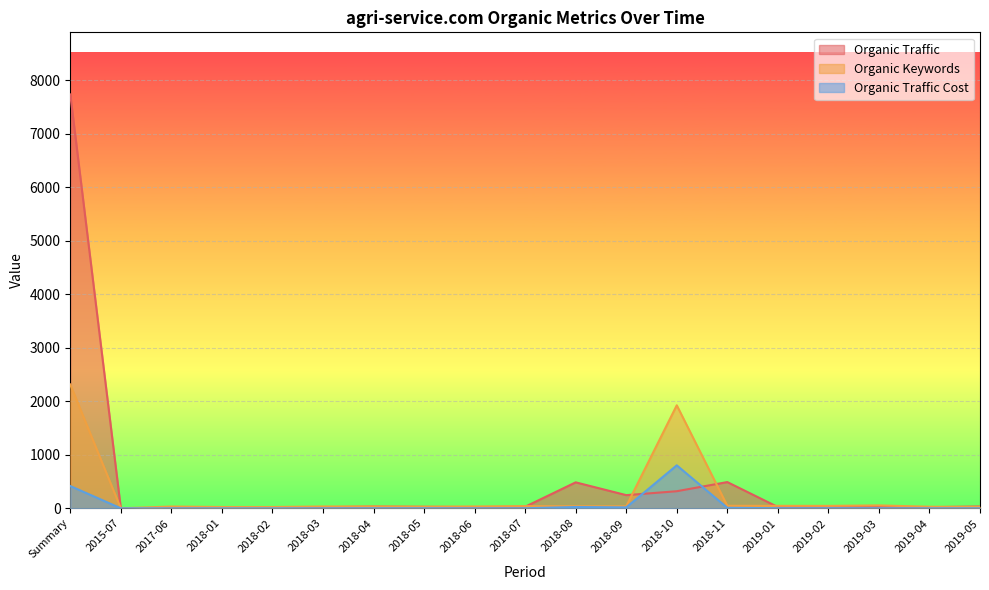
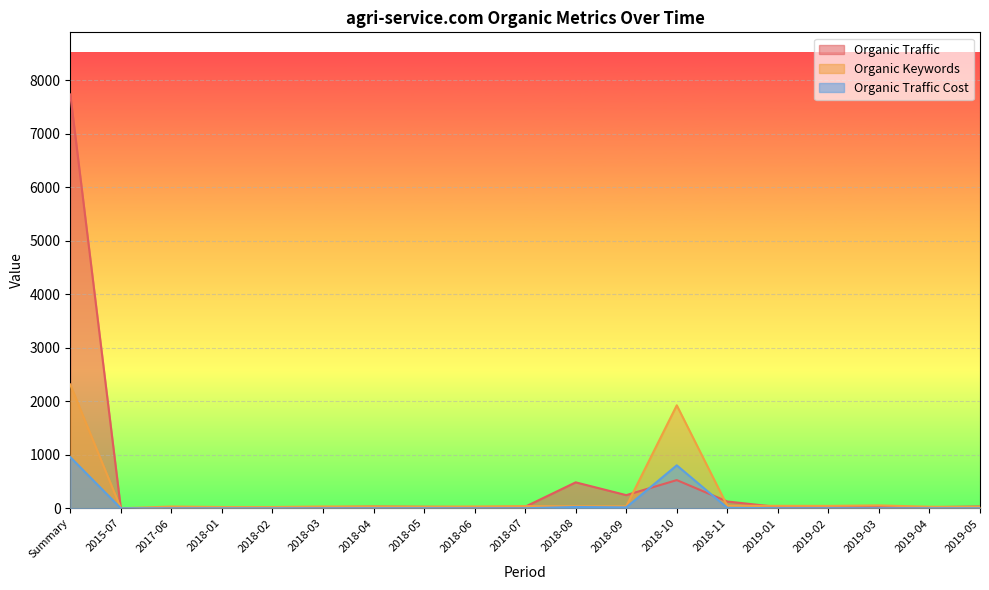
Organic Traffic Cost, Summary: 400 -> 1000
Organic Traffic, 2018-10: 300 -> 500
Organic Traffic, 2018-11: 500 -> 100
